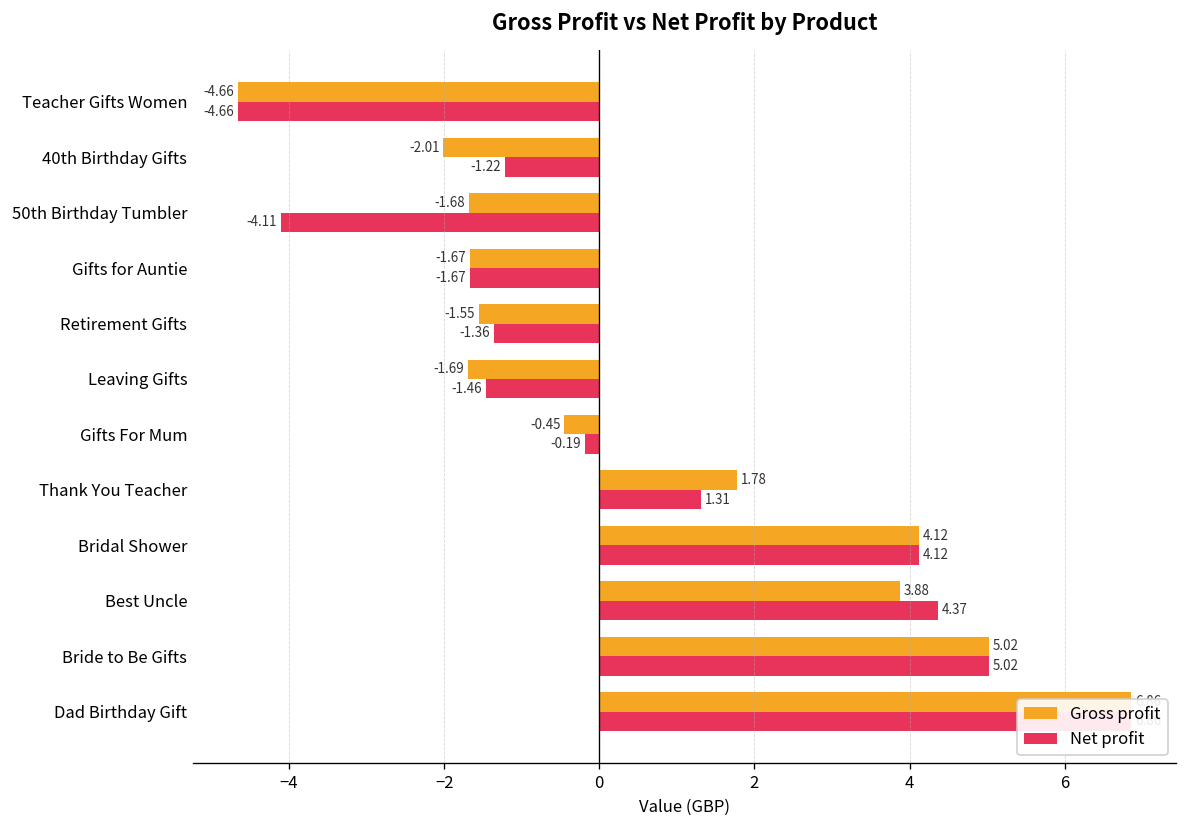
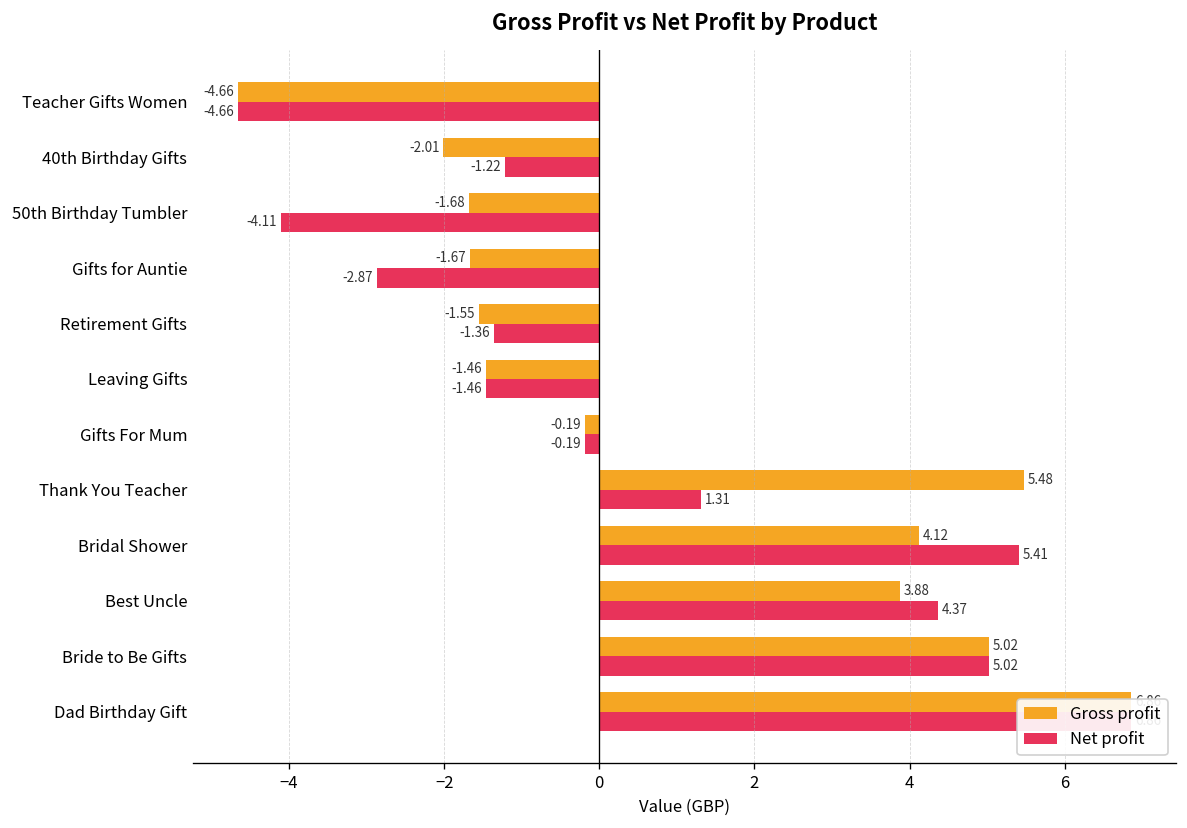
Net profit, Gifts for Auntie: -1.67 -> -2.87
Gross profit, Leaving Gifts: -1.69 -> -1.46
Gross profit, Gifts For Mum: -0.45 -> -0.19
Gross profit, Thank You Teacher: 1.78 -> 5.48
Net profit, Bridal Shower: 4.12 -> 5.41
